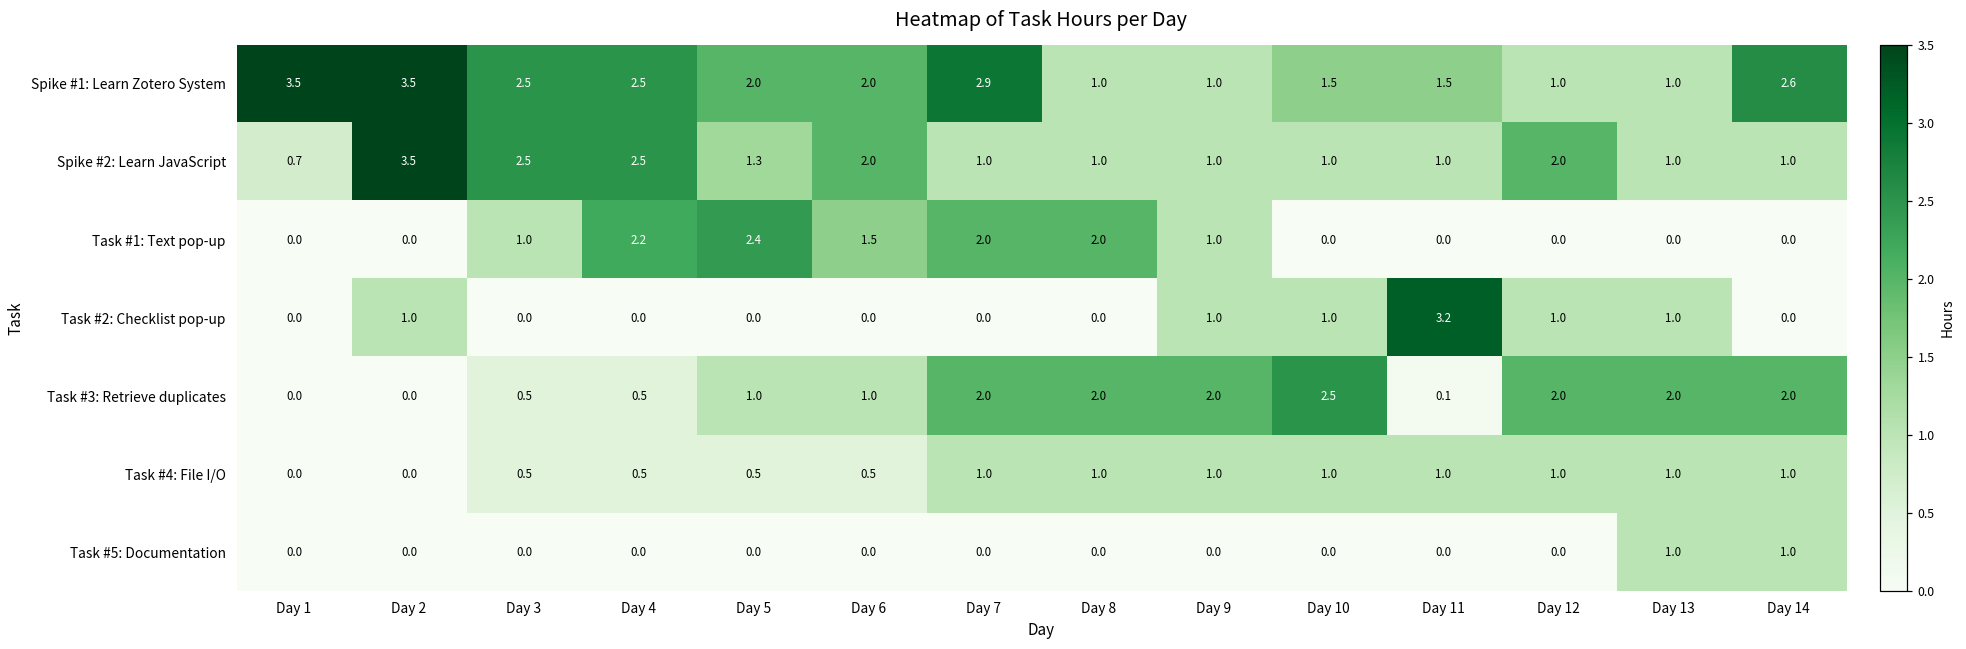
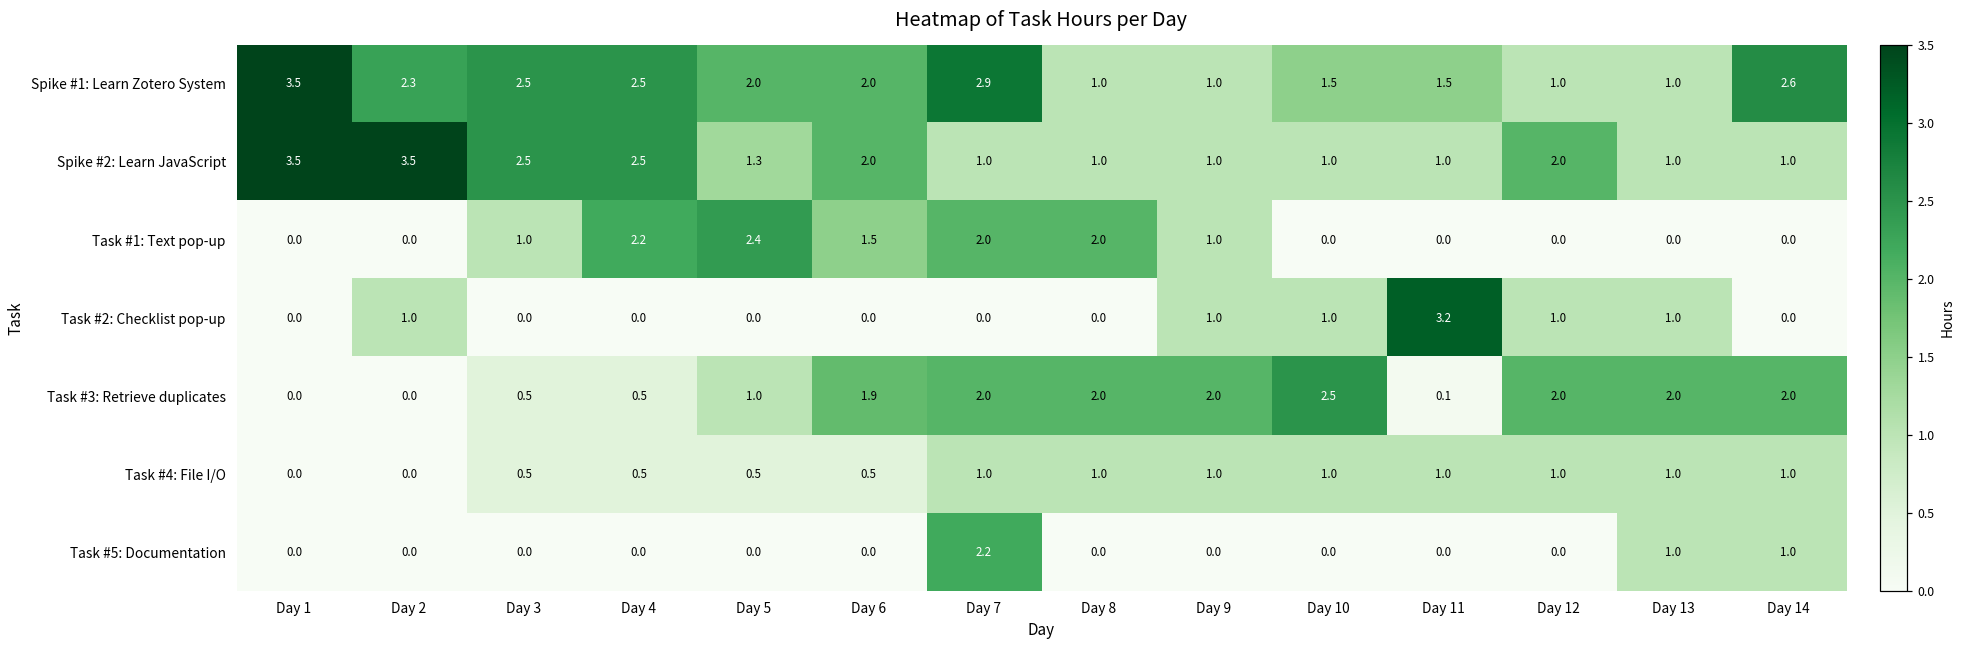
Spike #1: Learn Zotero System, Day 2: 3.5 -> 2.3
Spike #2: Learn JavaScript, Day 1: 0.7 -> 3.5
Task #3: Retrieve duplicates, Day 6: 1.0 -> 1.9
Task #5: Documentation, Day 7: 0.0 -> 2.2
